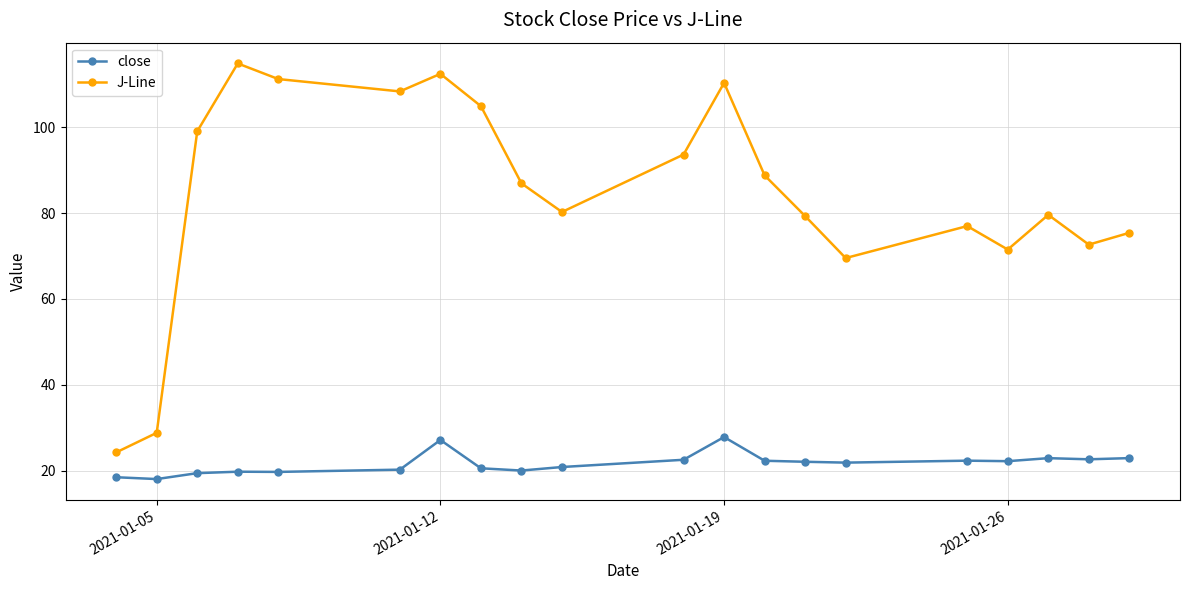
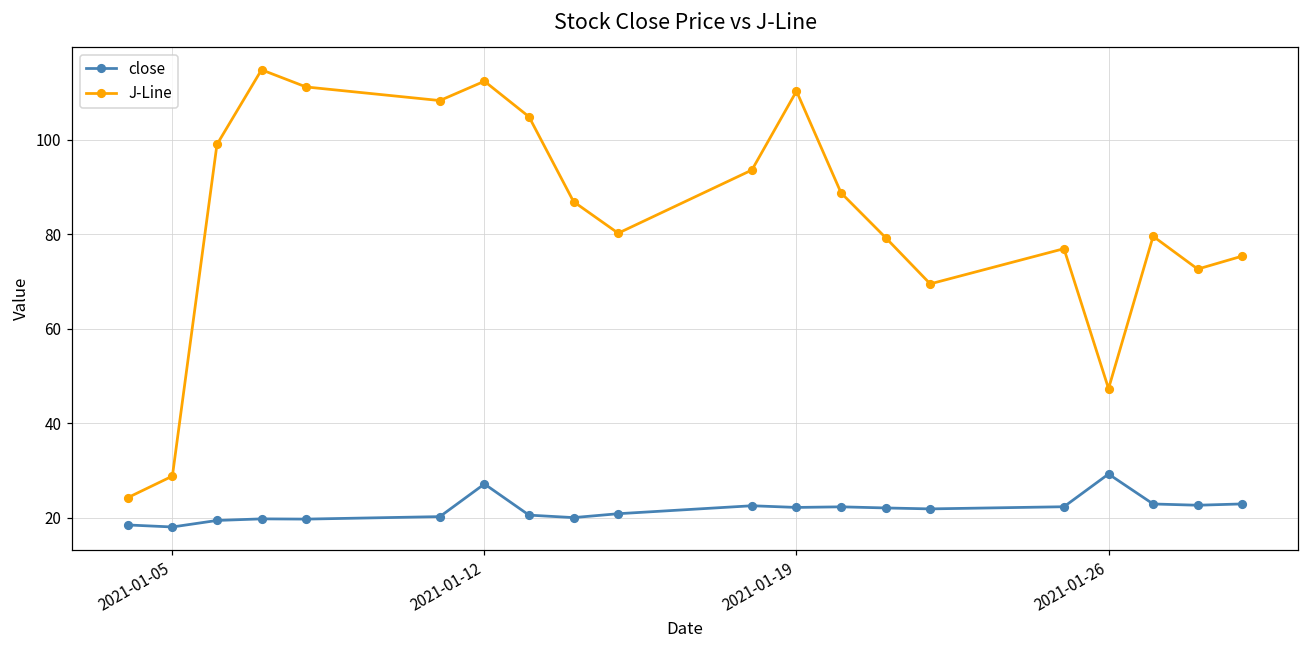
close, 2021-01-19: 28 -> 22
close, 2021-01-26: 22 -> 29
J-Line, 2021-01-26: 71 -> 47
